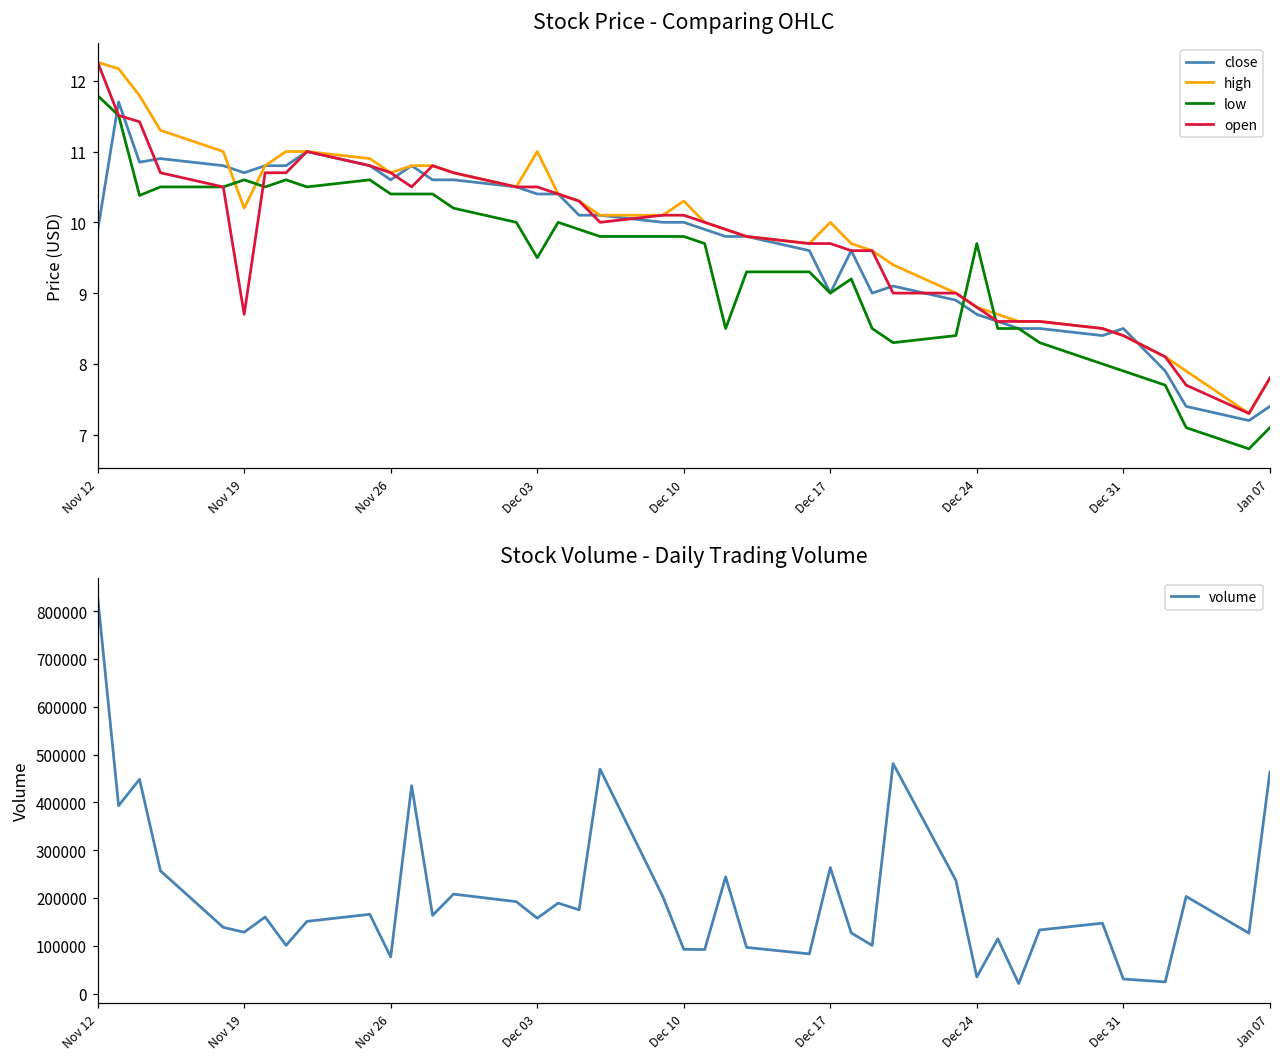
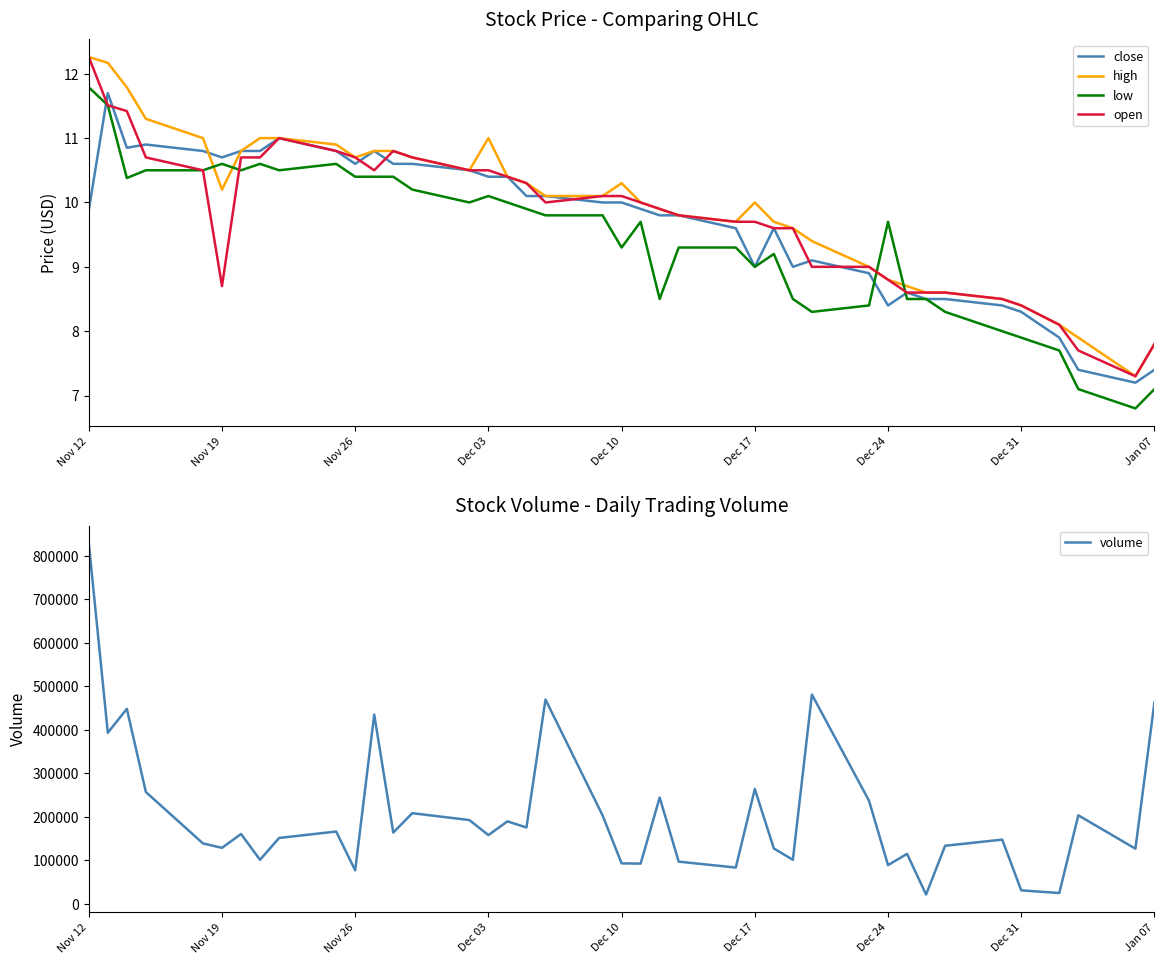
Stock Price - Comparing OHLC, low, Dec 03: 9.5 -> 10.1
Stock Price - Comparing OHLC, low, Dec 10: 9.8 -> 9.3
Stock Price - Comparing OHLC, close, Dec 24: 8.7 -> 8.4
Stock Price - Comparing OHLC, close, Dec 31: 8.5 -> 8.3
Stock Volume - Daily Trading Volume, Dec 24: 30000 -> 90000
